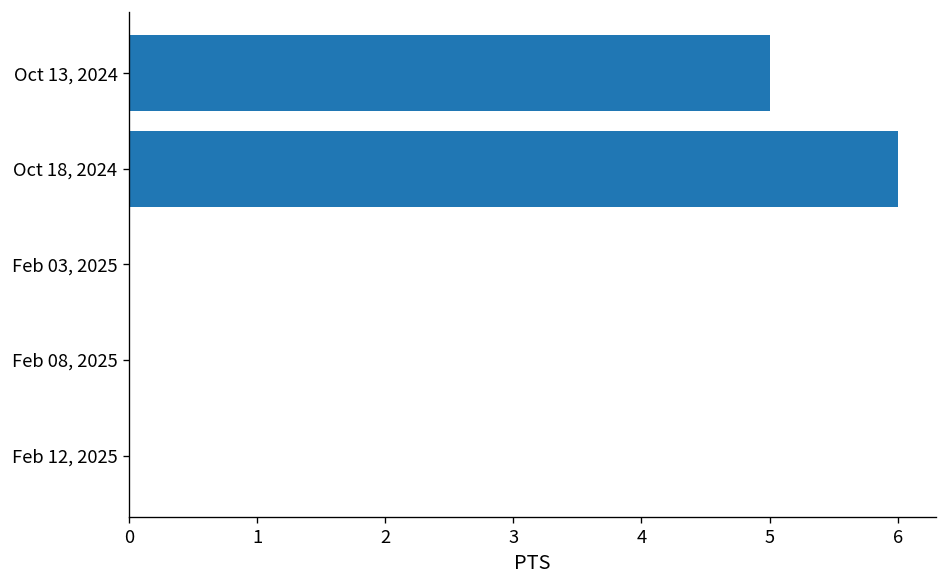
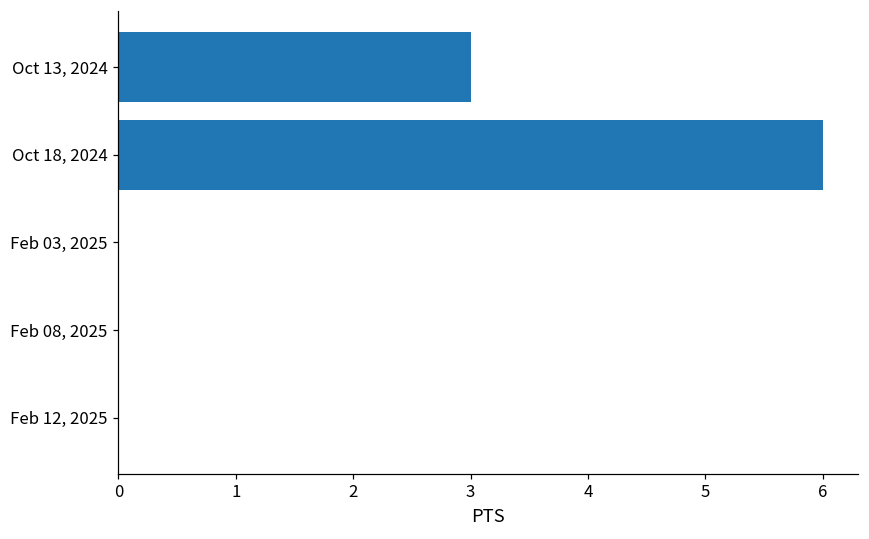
Oct 13, 2024: 5 -> 3
